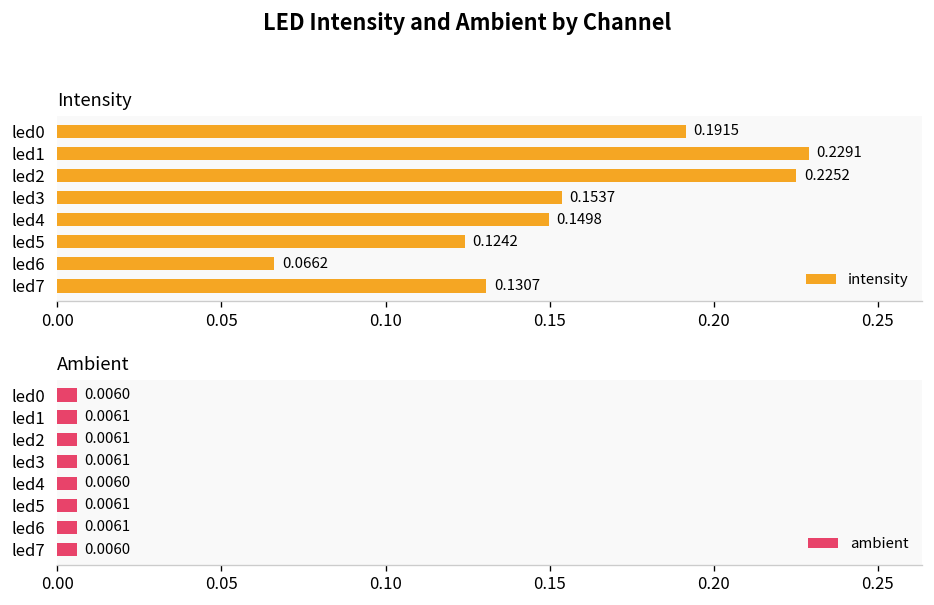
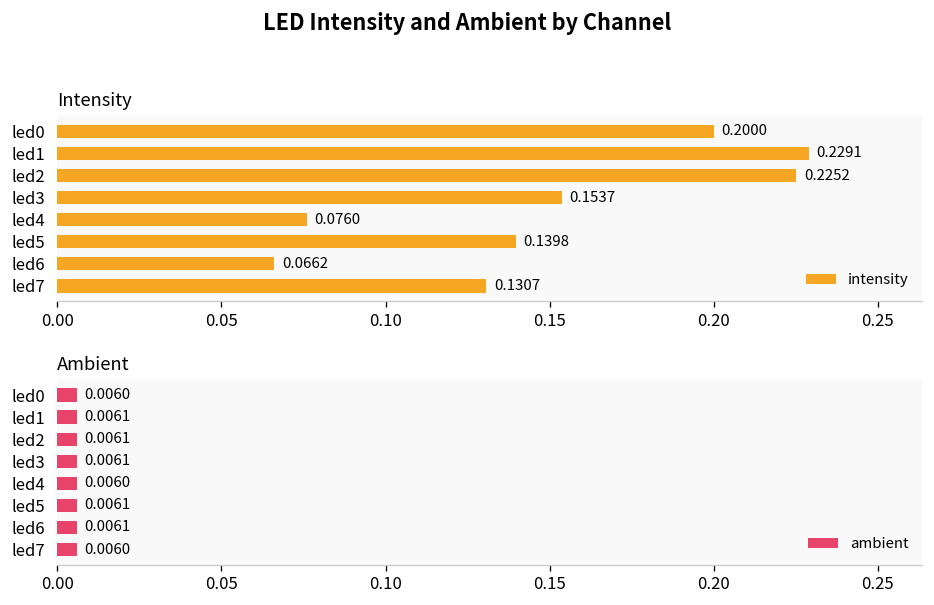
Intensity, led0: 0.1915 -> 0.2000
Intensity, led4: 0.1498 -> 0.0760
Intensity, led5: 0.1242 -> 0.1398
